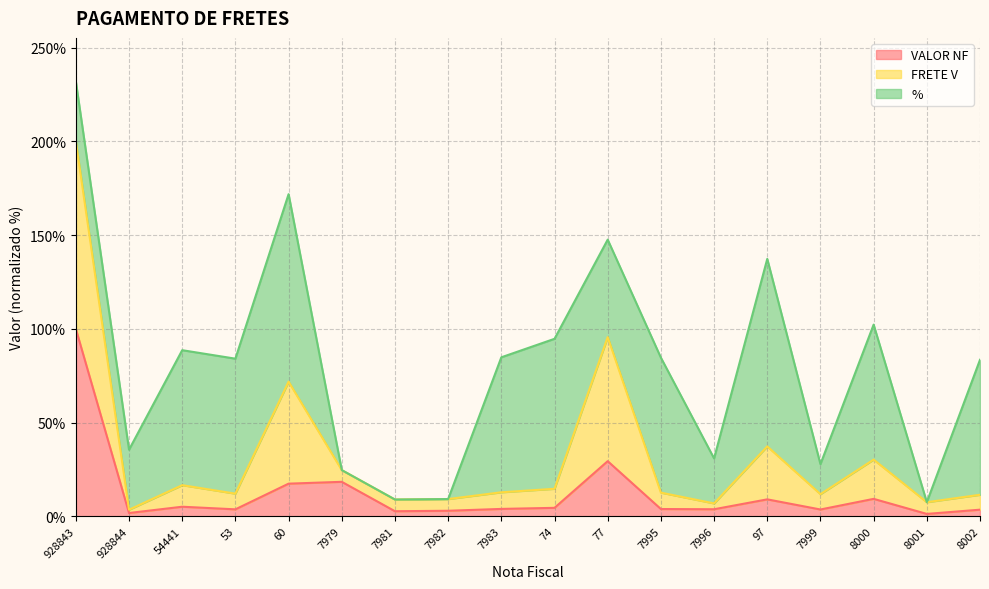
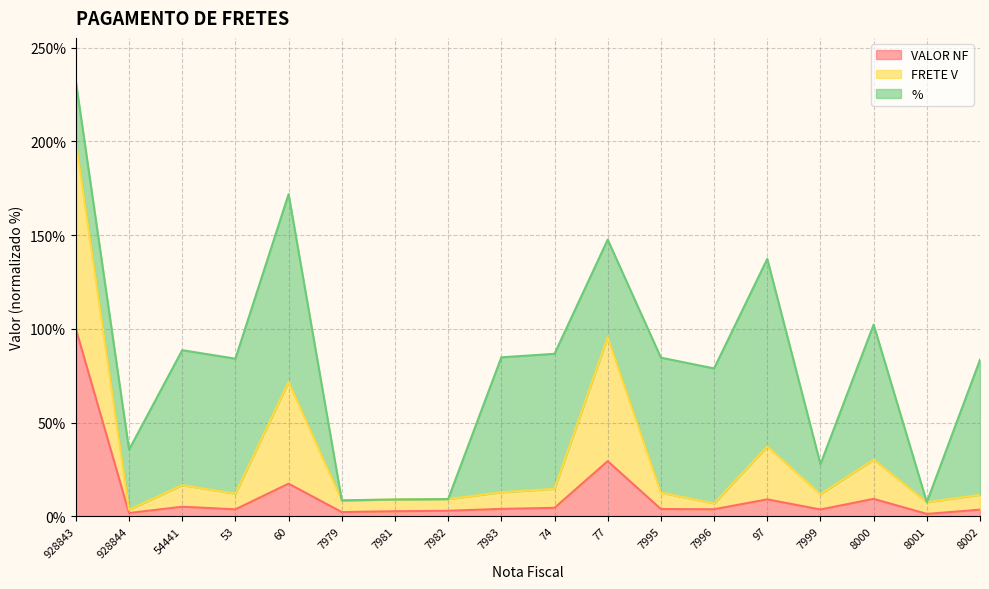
VALOR NF, 7979: 18% -> 2%
%, 74: 80% -> 72%
%, 7996: 24% -> 72%
